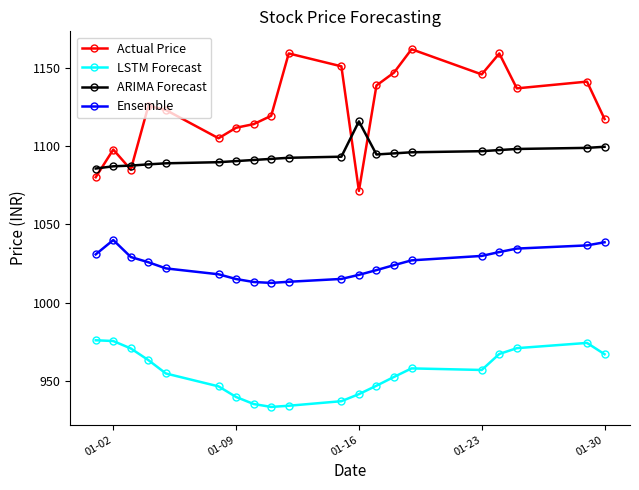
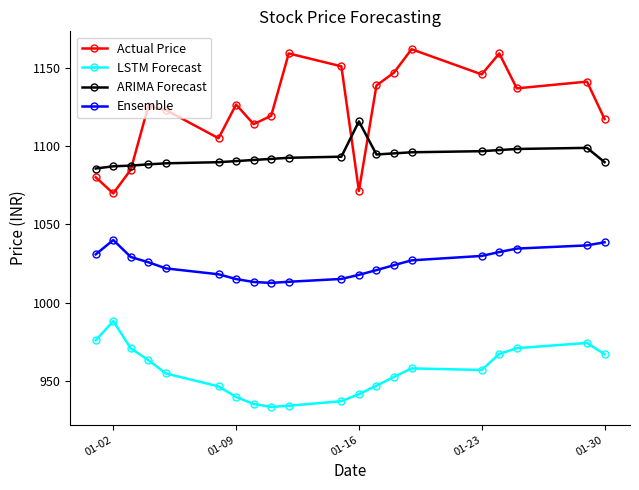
Actual Price, 01-02: 1098 -> 1070
LSTM Forecast, 01-02: 976 -> 988
Actual Price, 01-09: 1112 -> 1126
ARIMA Forecast, 01-30: 1100 -> 1090
